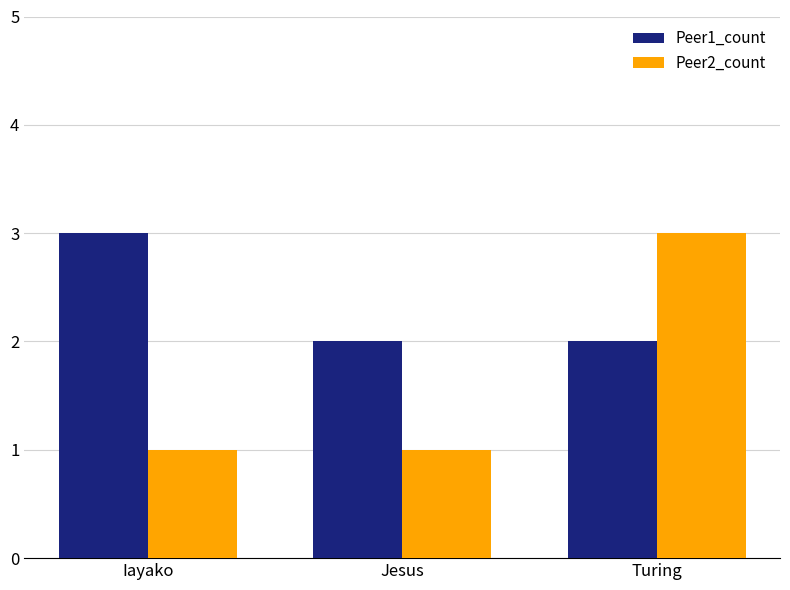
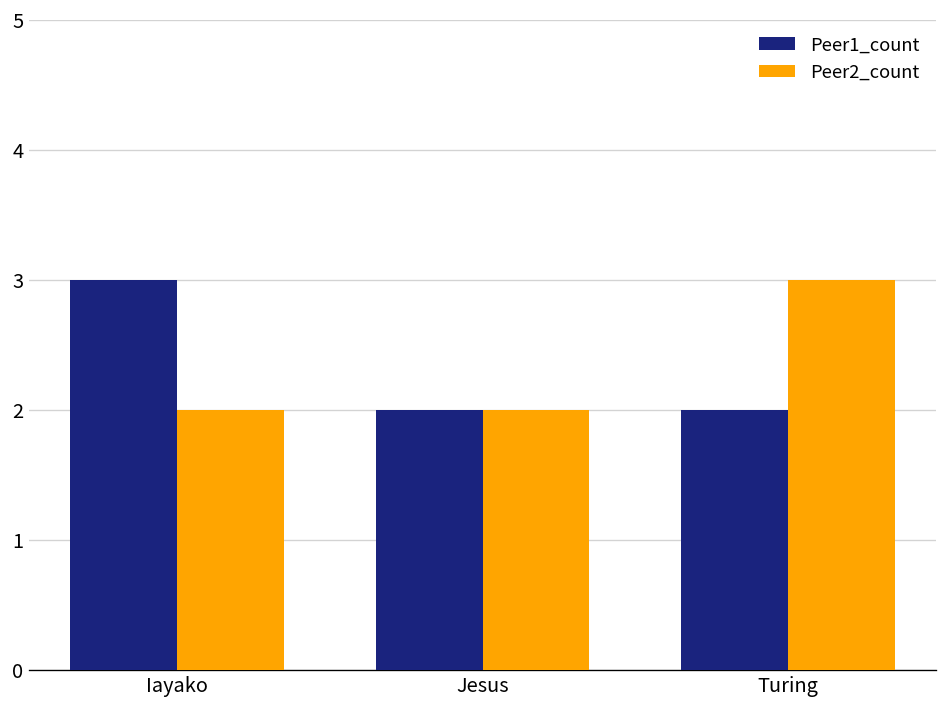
Peer2_count, Iayako: 1 -> 2
Peer2_count, Jesus: 1 -> 2
